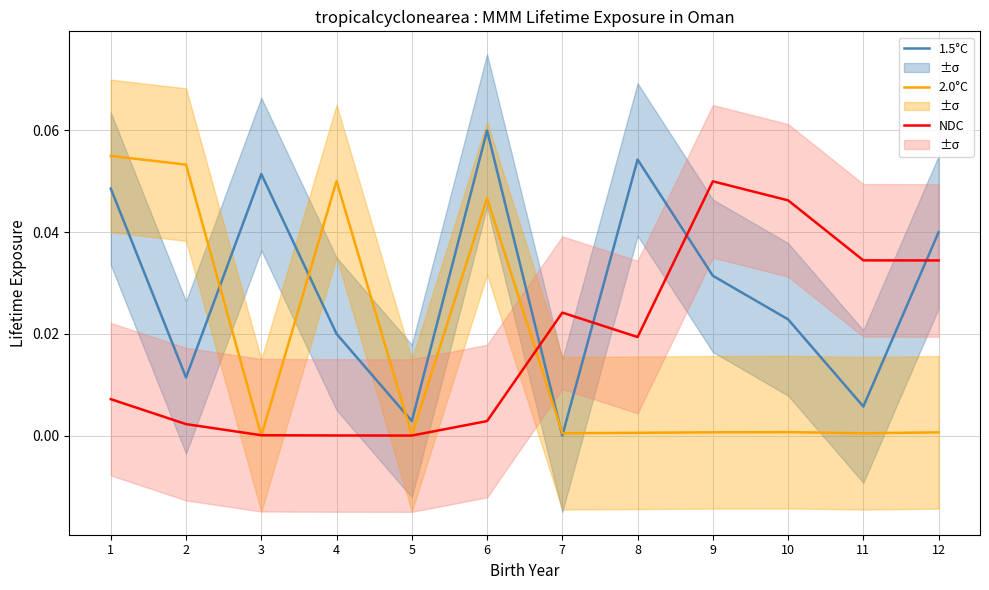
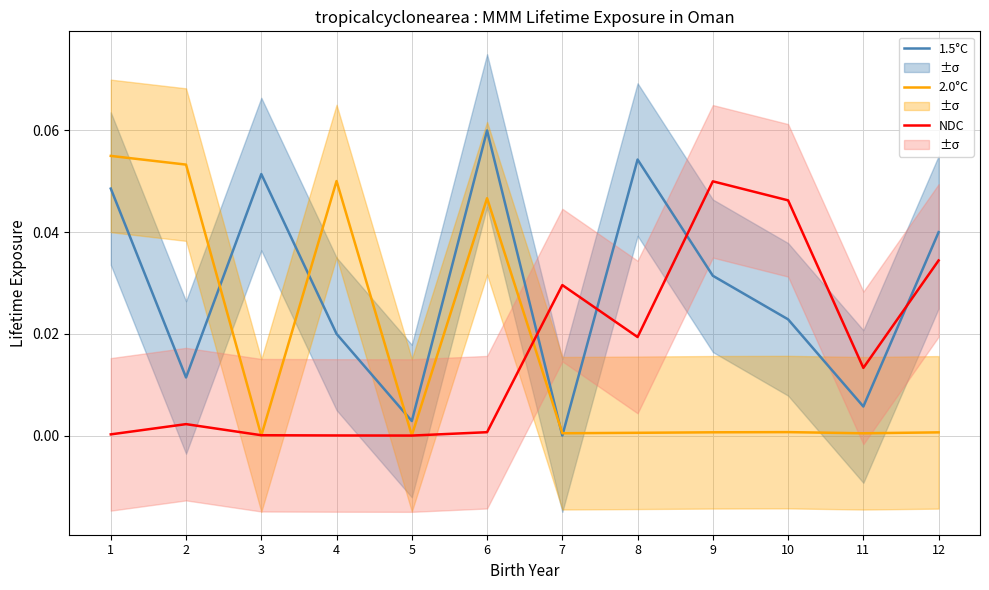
NDC, 1: 0.007 -> 0.000
NDC, 6: 0.003 -> 0.001
NDC, 7: 0.024 -> 0.030
NDC, 11: 0.034 -> 0.013
